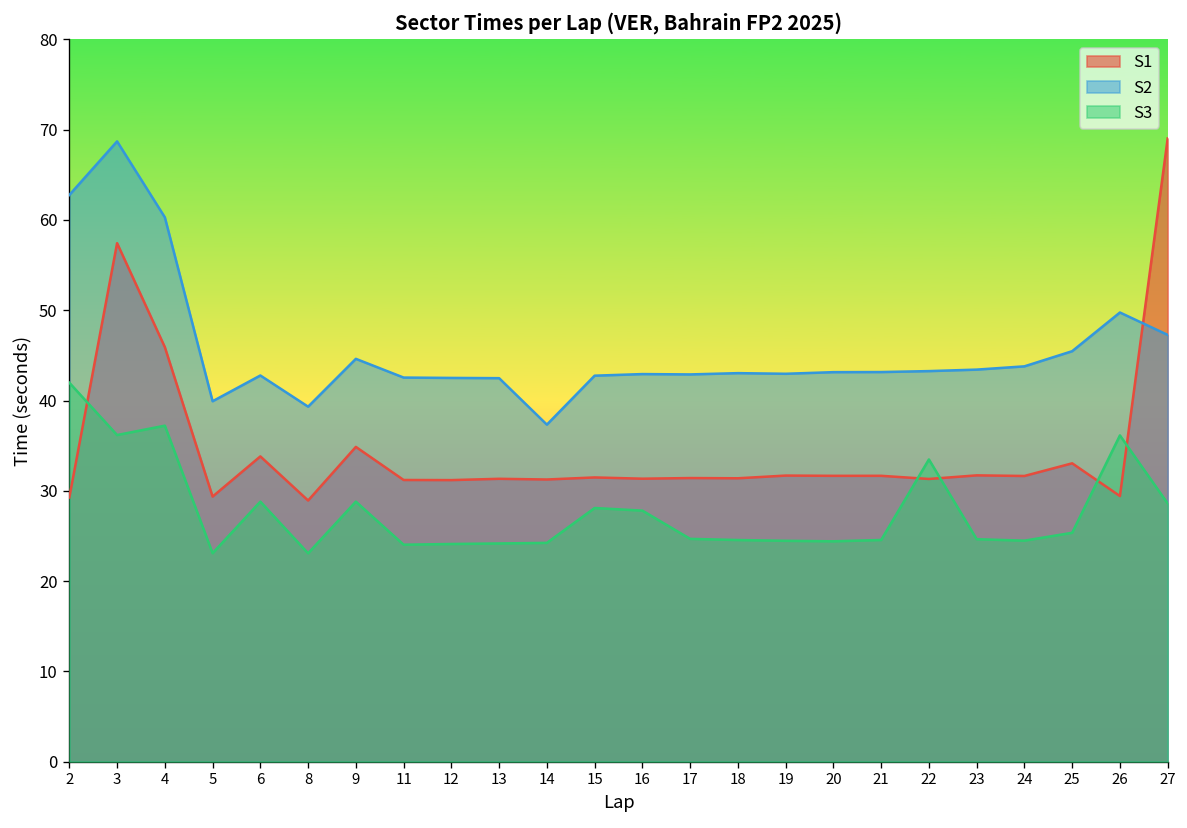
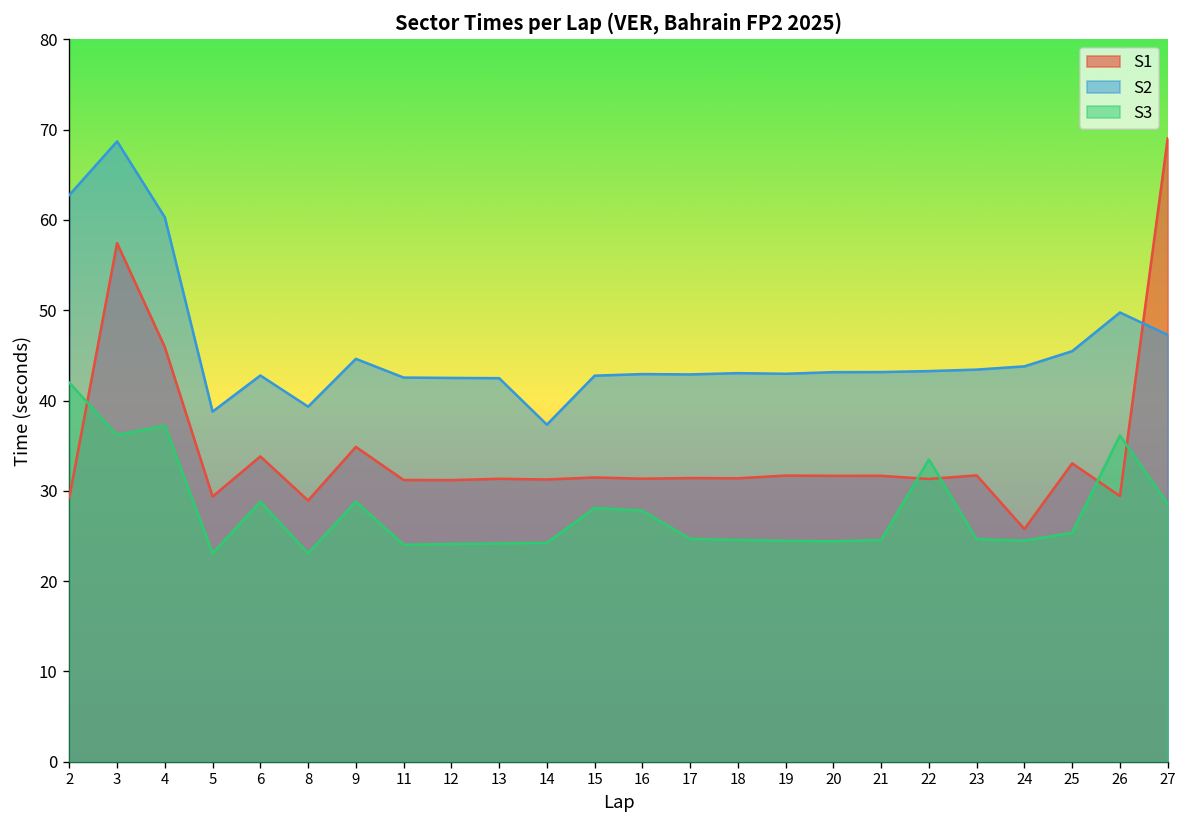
S2, 5: 40 -> 39
S1, 24: 32 -> 26
